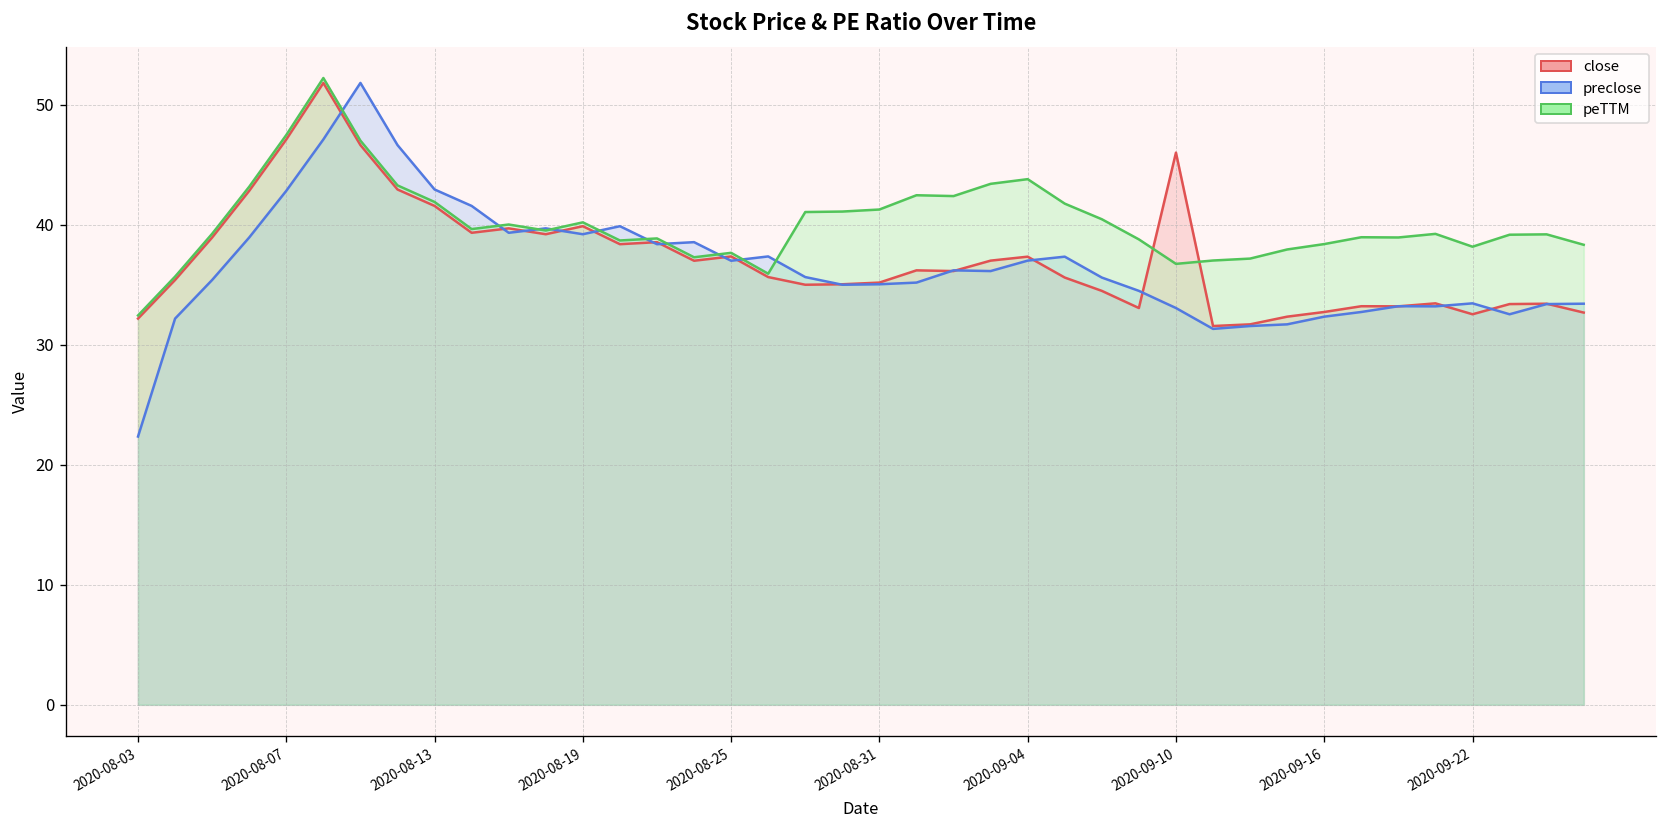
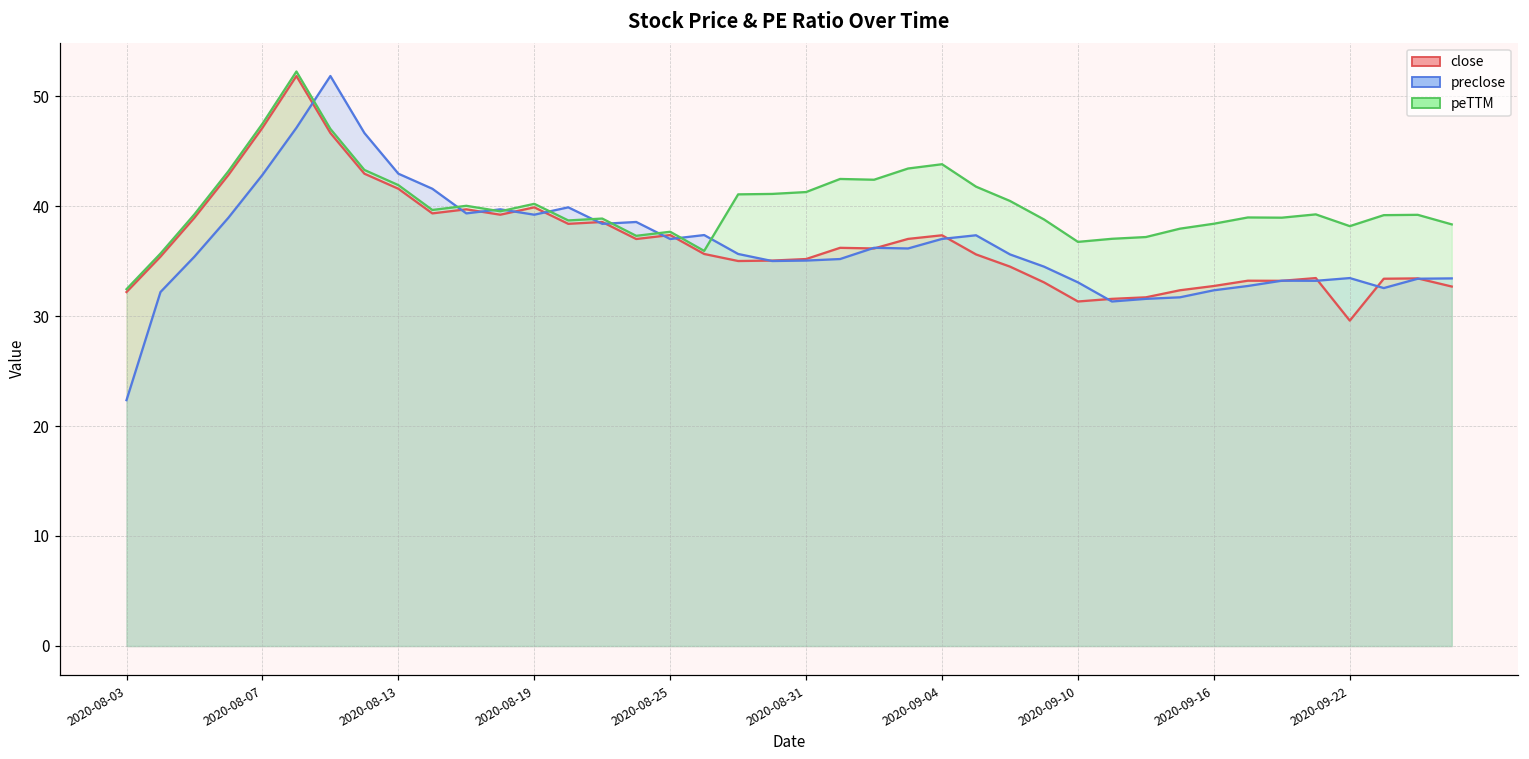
close, 2020-09-10: 46 -> 31
close, 2020-09-22: 33 -> 30
